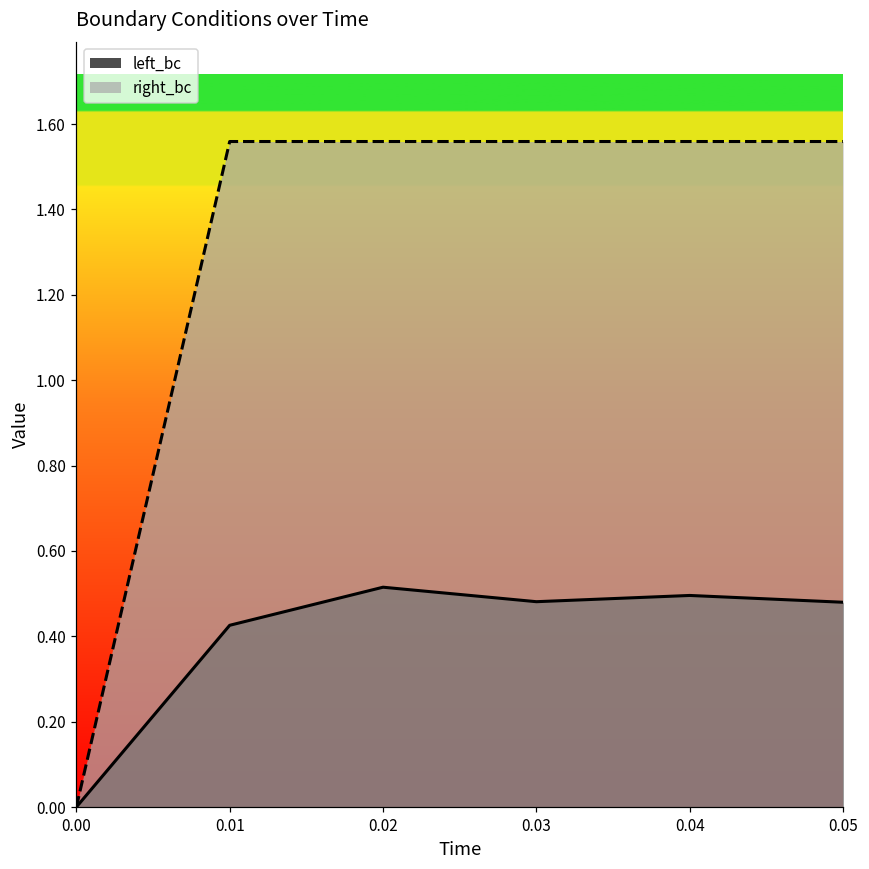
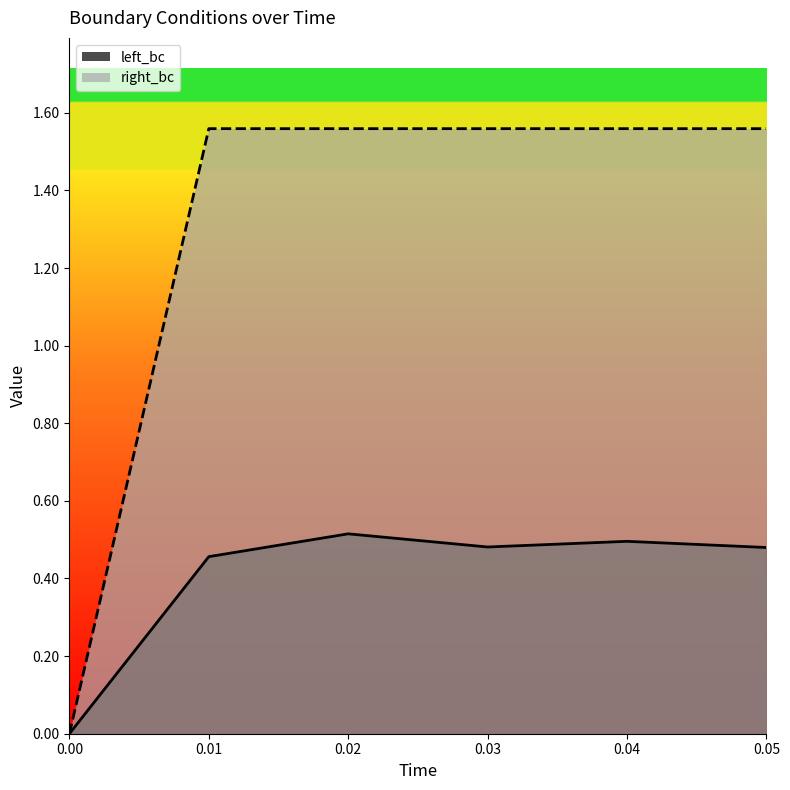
left_bc, 0.01: 0.43 -> 0.46
